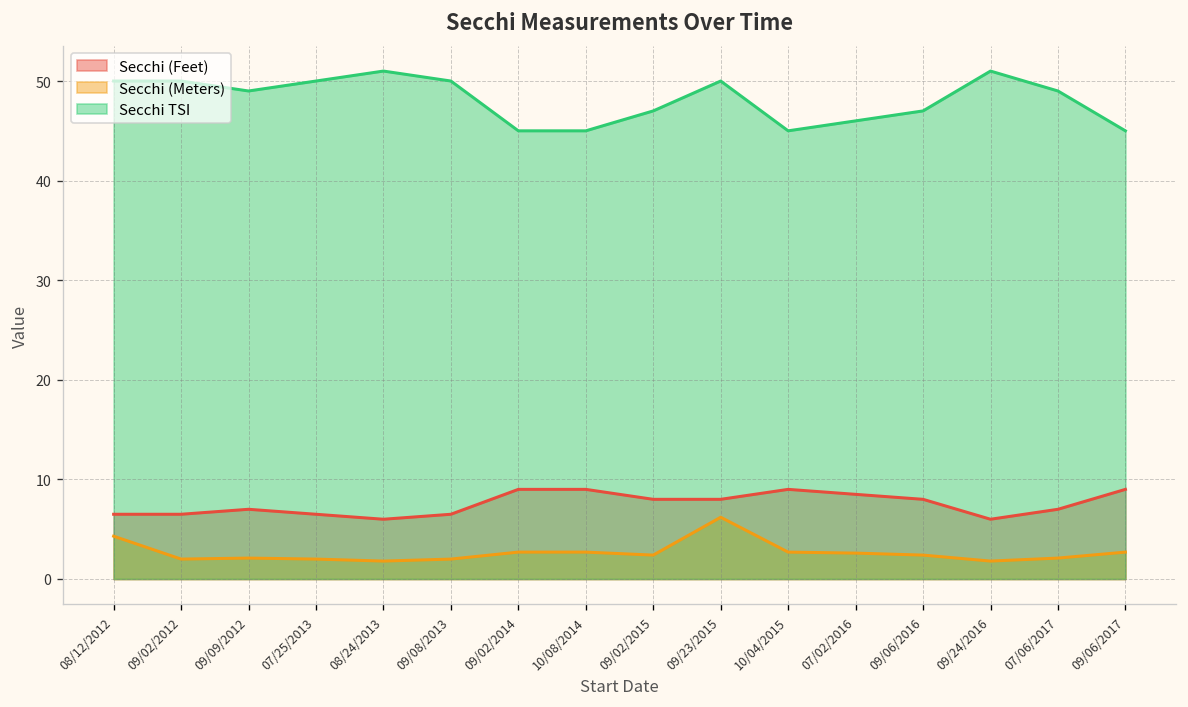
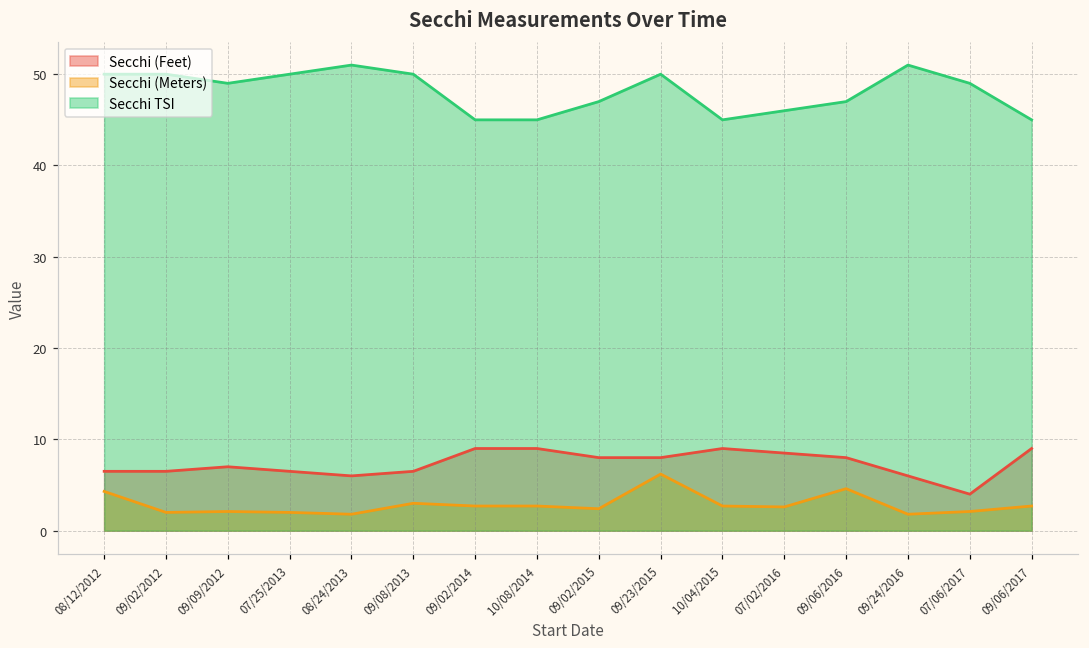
Secchi (Meters), 09/08/2013: 2 -> 3
Secchi (Meters), 09/06/2016: 2 -> 5
Secchi (Feet), 07/06/2017: 7 -> 4
